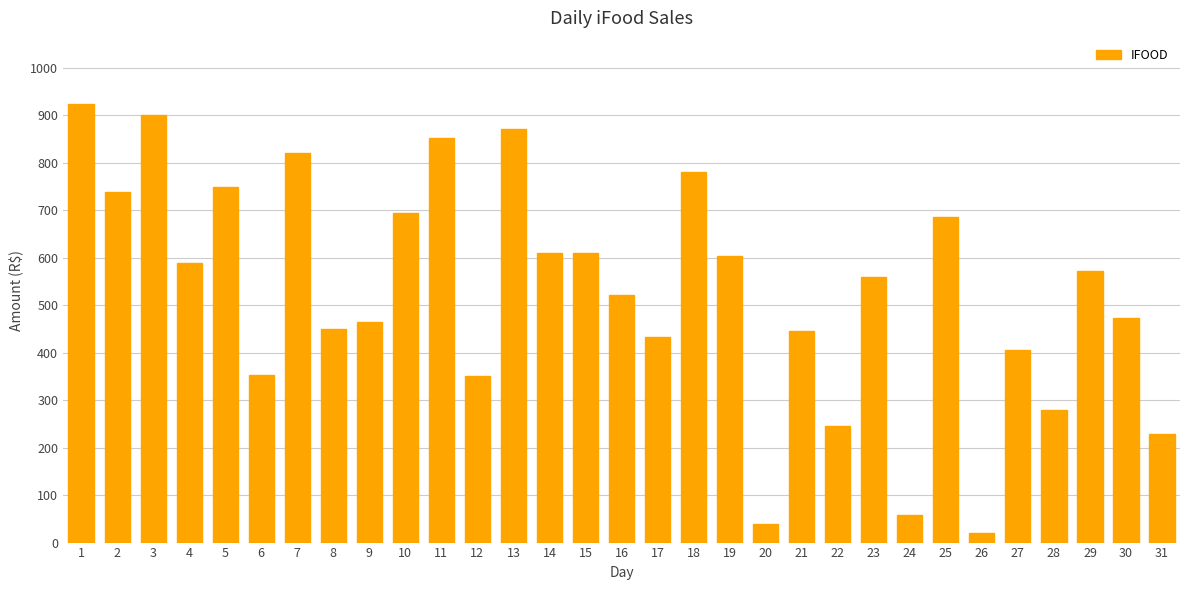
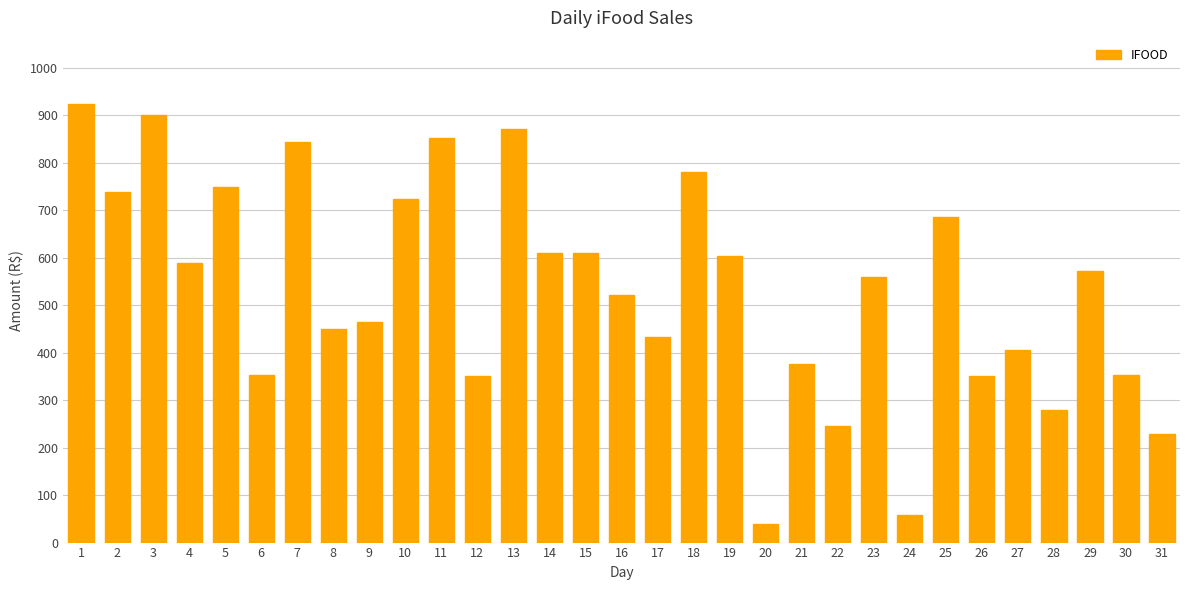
7: 820 -> 840
10: 690 -> 720
21: 450 -> 380
26: 20 -> 350
30: 470 -> 350
